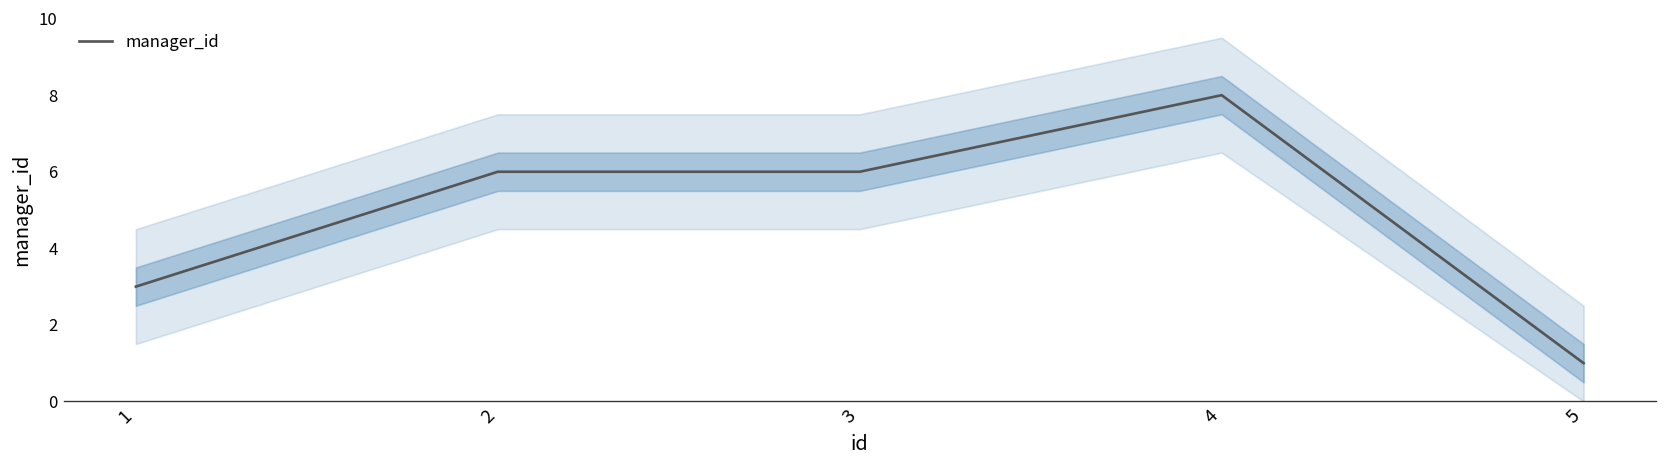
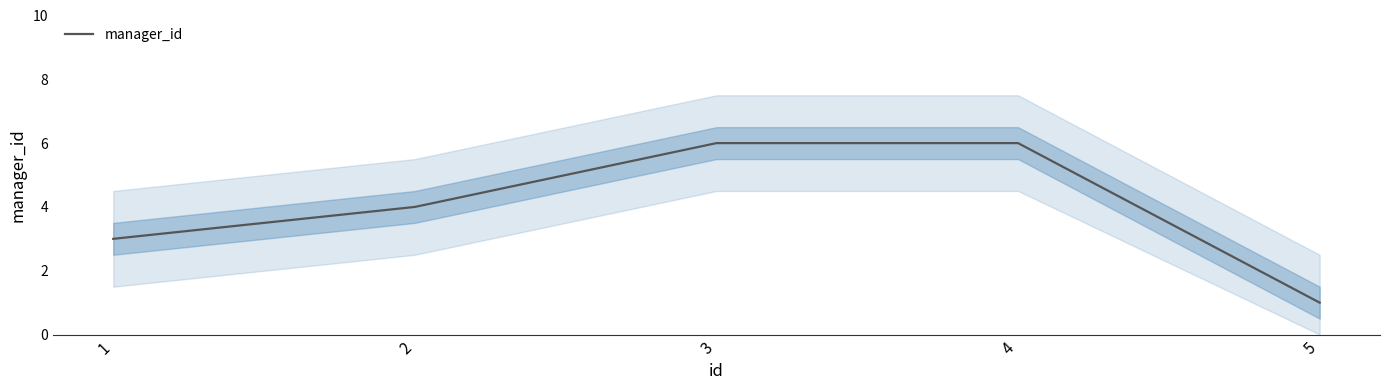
manager_id, 2: 6 -> 4
manager_id, 4: 8 -> 6
